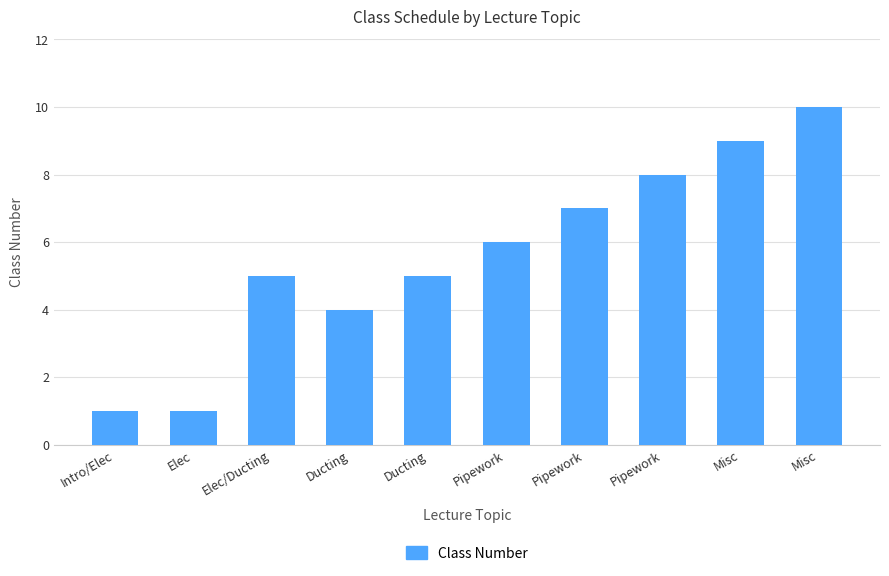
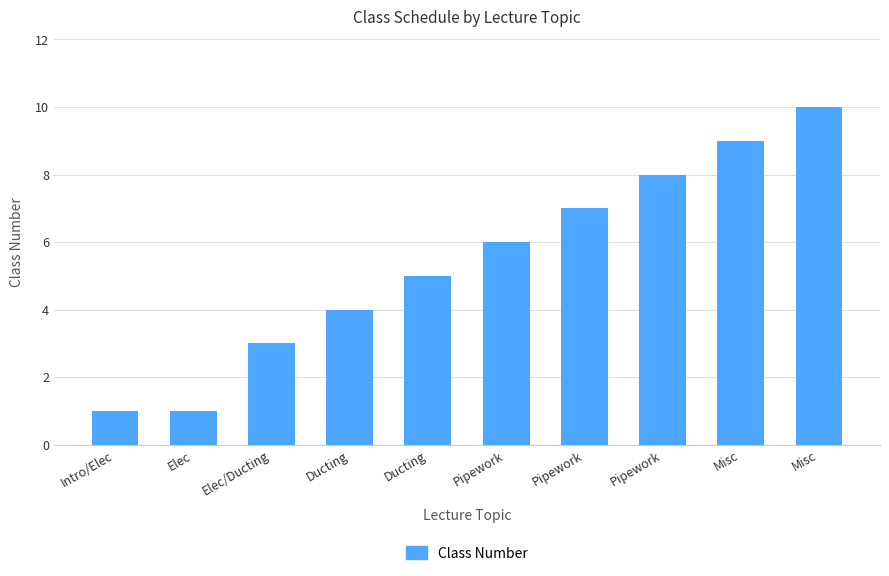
Elec/Ducting: 5 -> 3
